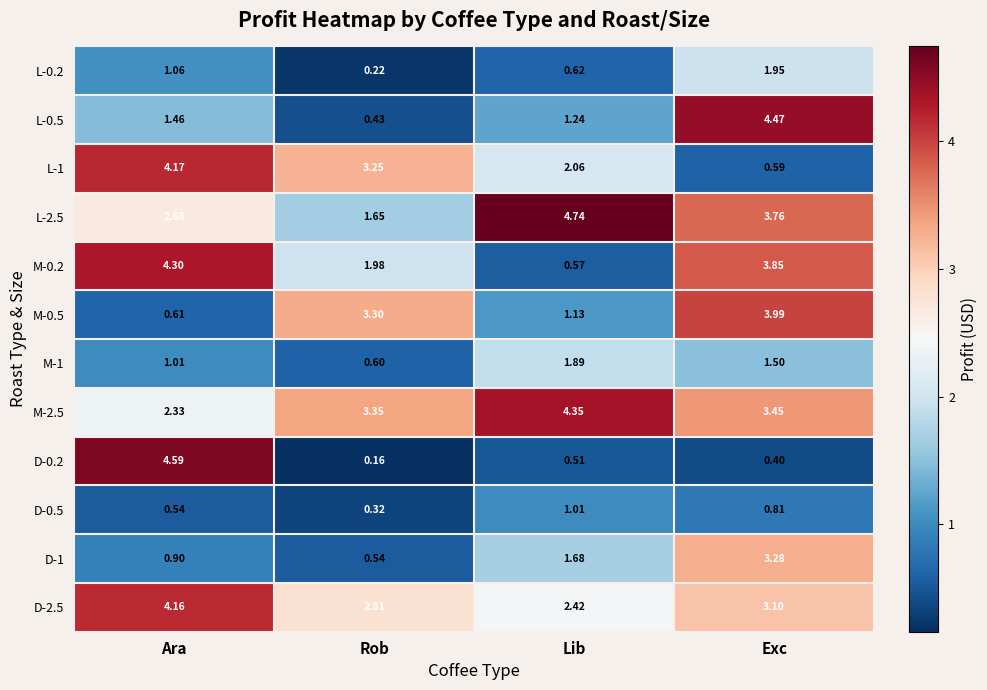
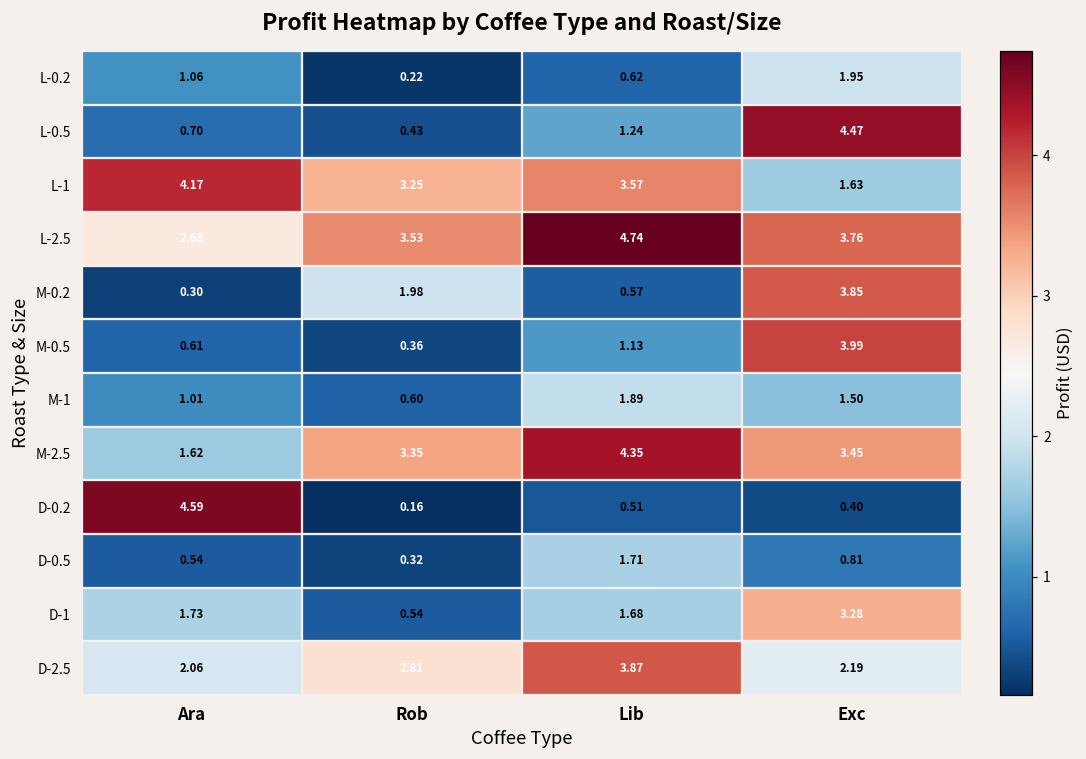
L-0.5, Ara: 1.46 -> 0.70
L-1, Lib: 2.06 -> 3.57
L-1, Exc: 0.59 -> 1.63
L-2.5, Rob: 1.65 -> 3.53
M-0.2, Ara: 4.30 -> 0.30
M-0.5, Rob: 3.30 -> 0.36
M-2.5, Ara: 2.33 -> 1.62
D-0.5, Lib: 1.01 -> 1.71
D-1, Ara: 0.90 -> 1.73
D-2.5, Ara: 4.16 -> 2.06
D-2.5, Lib: 2.42 -> 3.87
D-2.5, Exc: 3.10 -> 2.19
